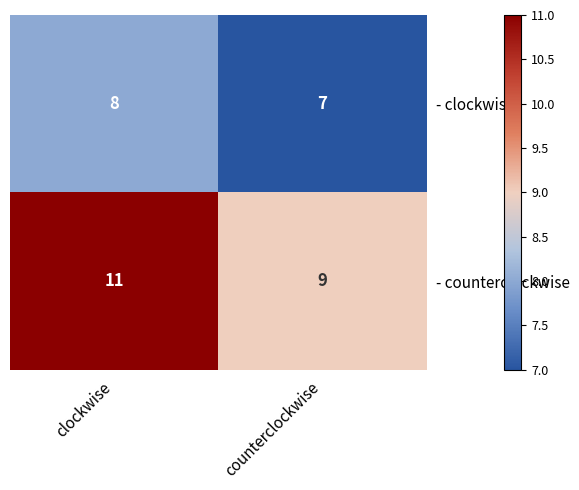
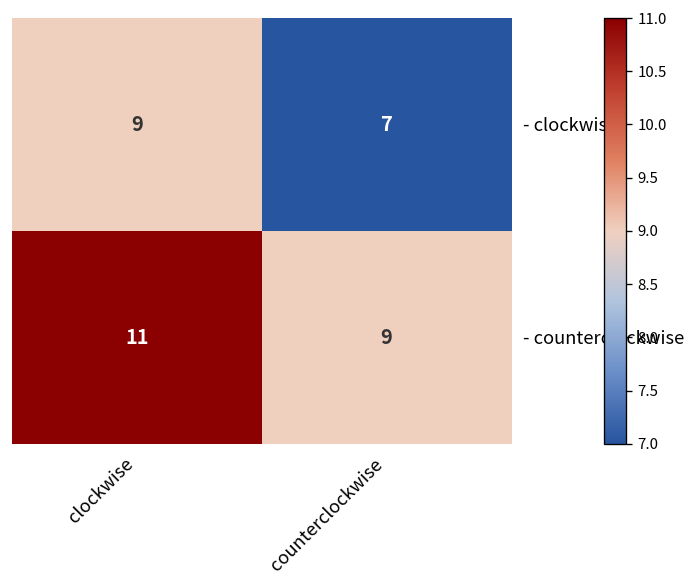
- clockwise, clockwise: 8 -> 9
